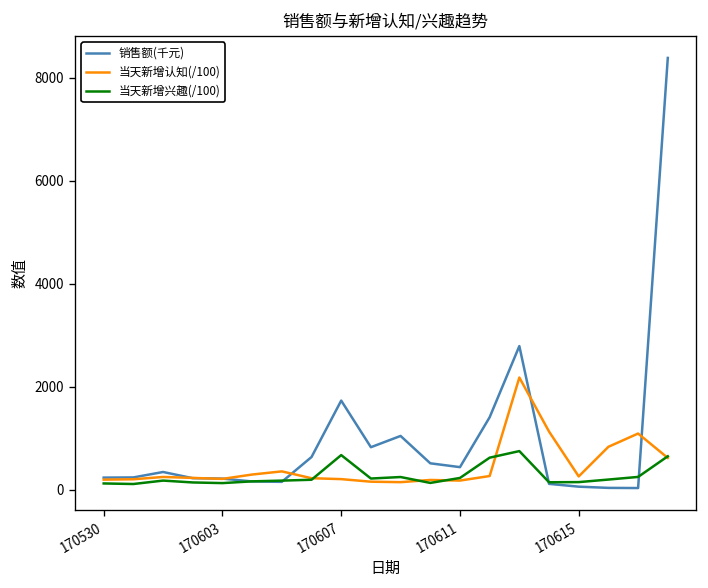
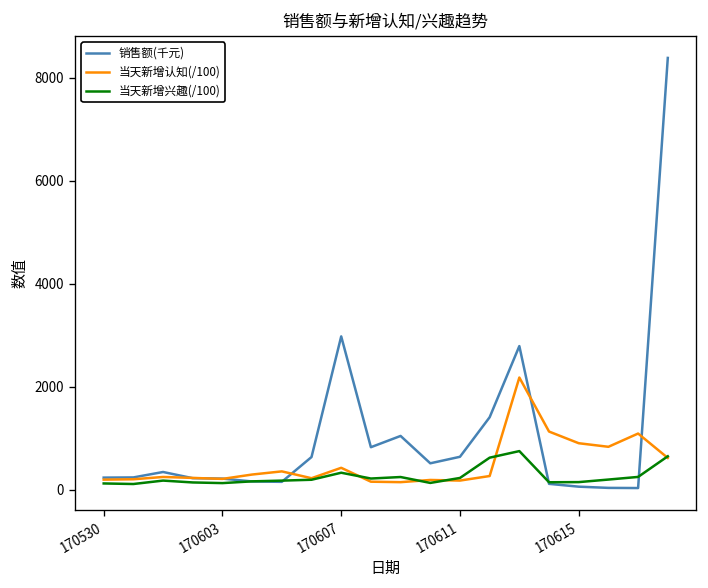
销售额(千元), 170607: 1700 -> 3000
当天新增认知(/100), 170607: 200 -> 400
当天新增兴趣(/100), 170607: 700 -> 300
销售额(千元), 170611: 400 -> 600
当天新增认知(/100), 170615: 300 -> 900
